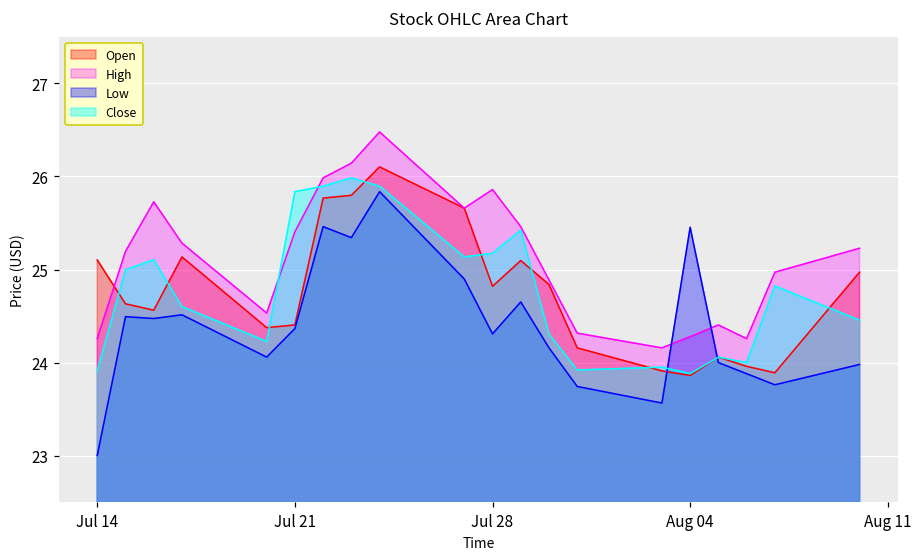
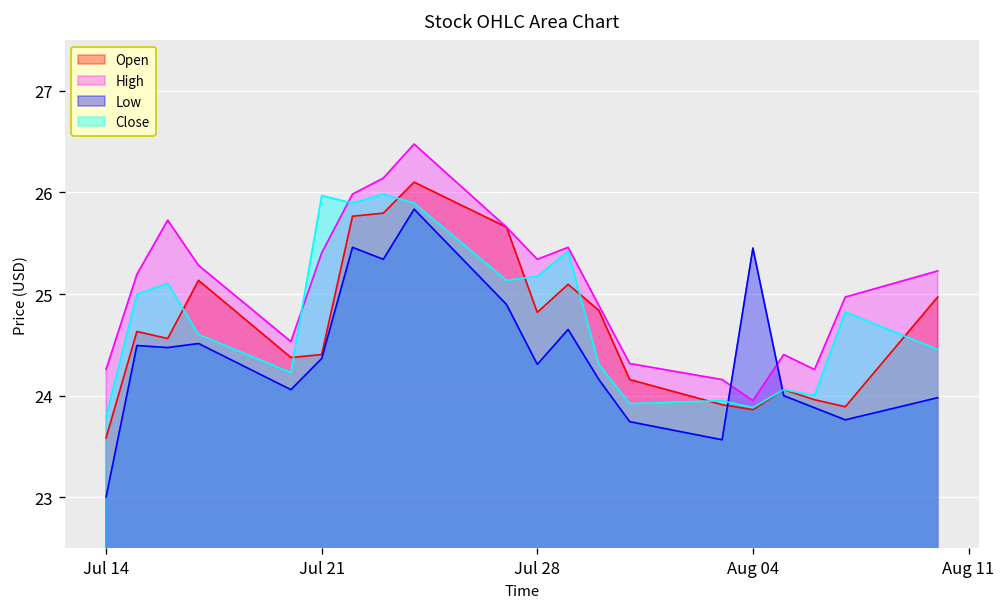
Open, Jul 14: 25.1 -> 23.6
Close, Jul 14: 23.9 -> 23.8
Close, Jul 21: 25.8 -> 26.0
High, Jul 28: 25.9 -> 25.3
High, Aug 04: 24.3 -> 24.0
